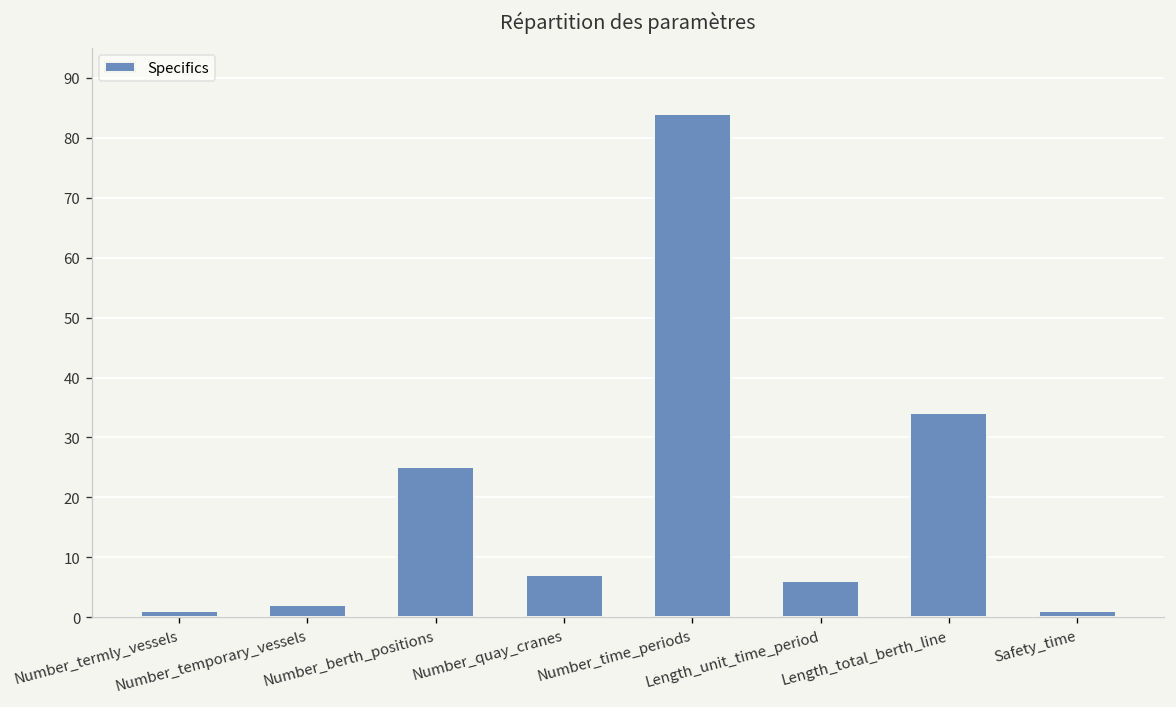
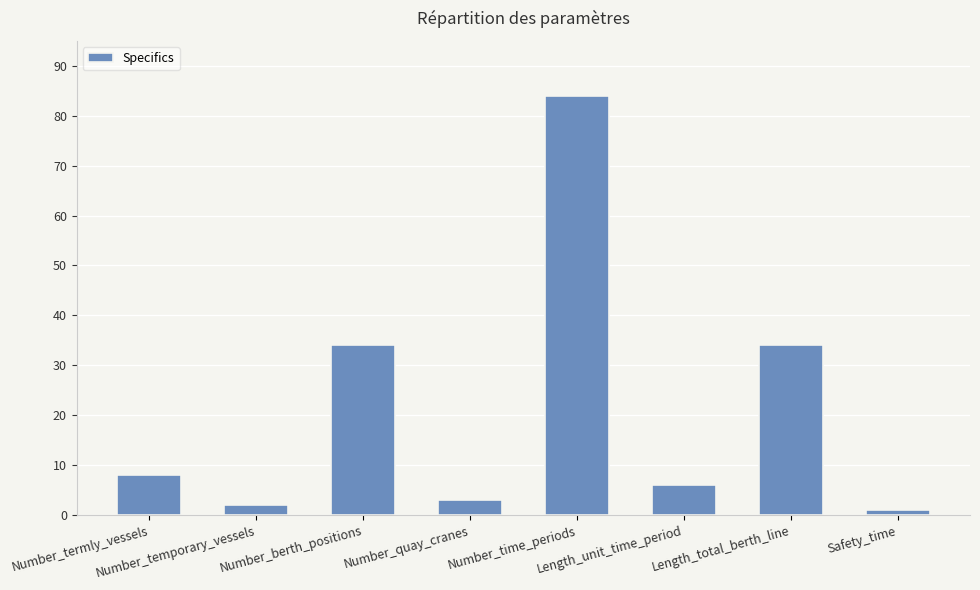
Number_termly_vessels: 1 -> 8
Number_berth_positions: 25 -> 34
Number_quay_cranes: 7 -> 3
